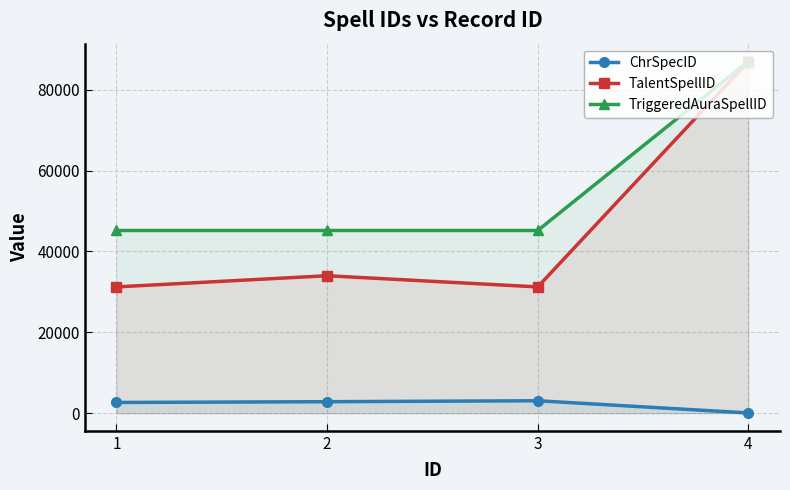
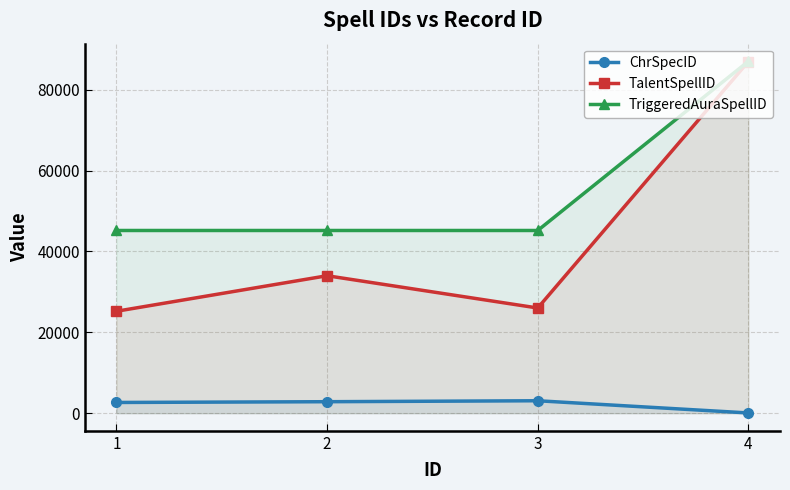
TalentSpellID, 1: 31000 -> 25000
TalentSpellID, 3: 31000 -> 26000
